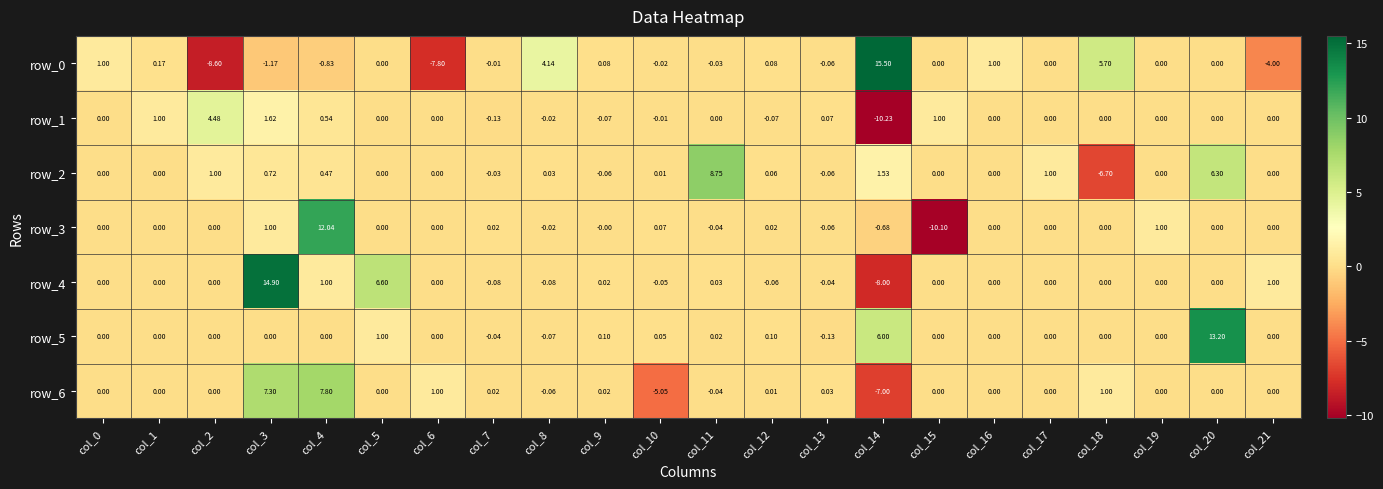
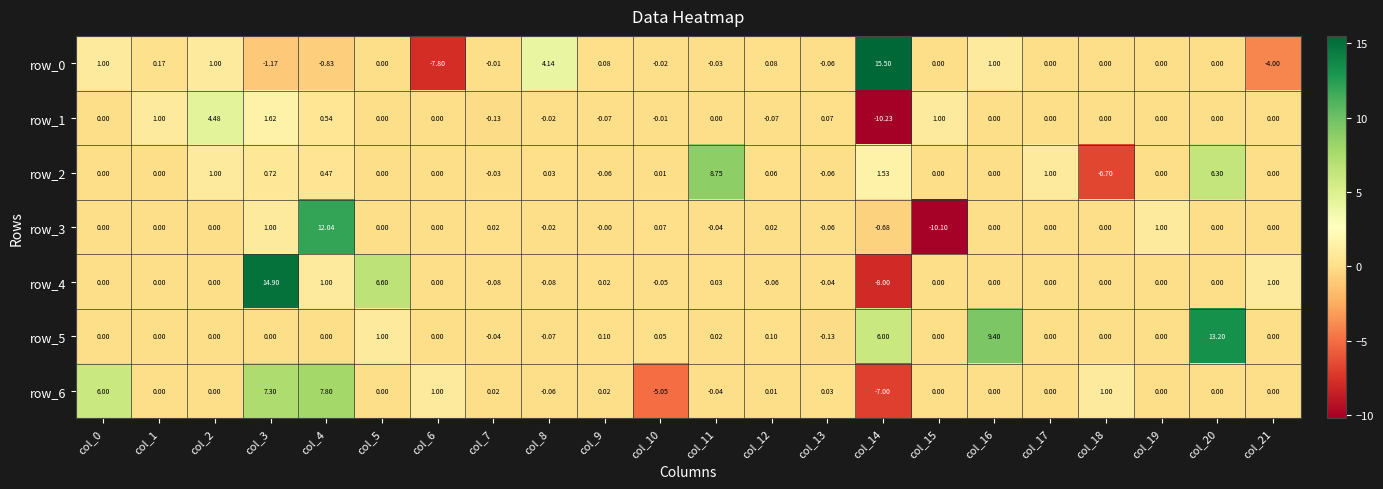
row_0, col_2: -8.60 -> 1.00
row_0, col_18: 5.70 -> 0.00
row_5, col_16: 0.00 -> 9.40
row_6, col_0: 0.00 -> 6.00
